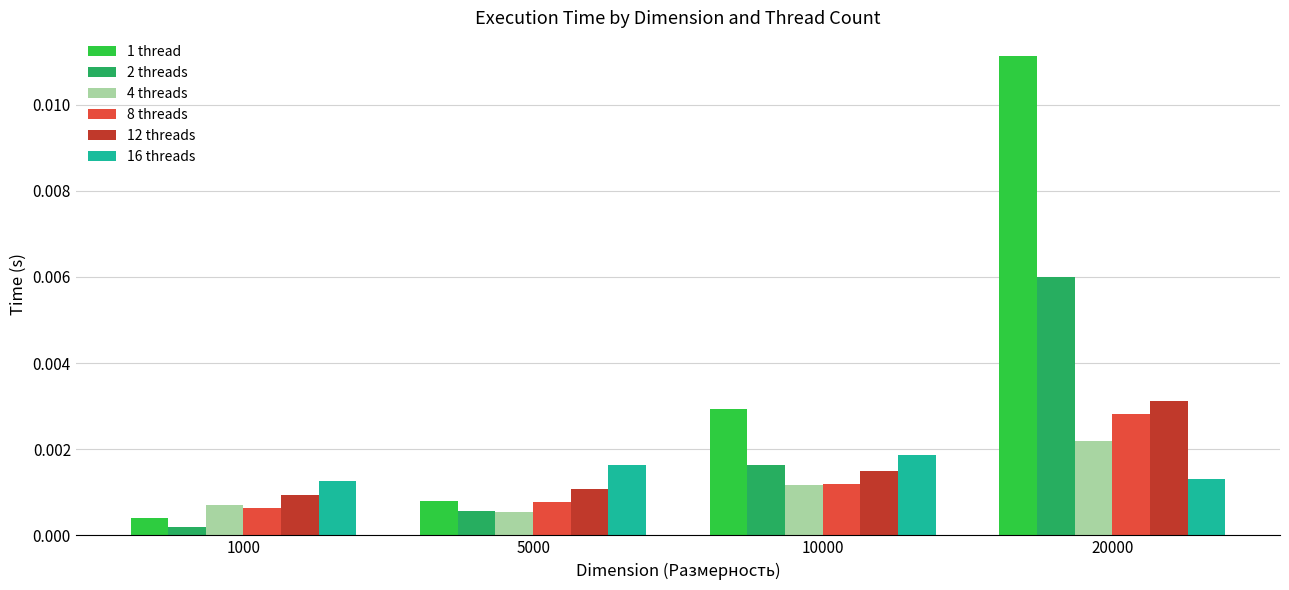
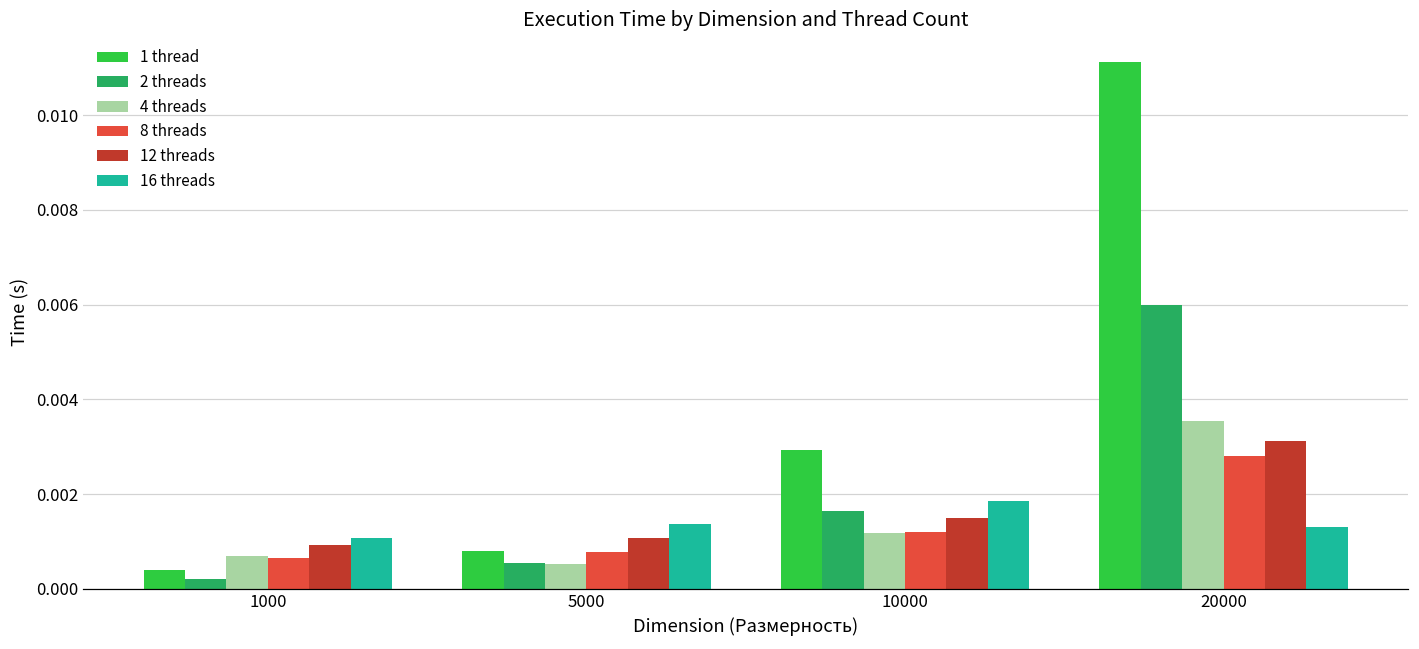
16 threads, 1000: 0.0013 -> 0.0011
16 threads, 5000: 0.0016 -> 0.0014
4 threads, 20000: 0.0022 -> 0.0035
